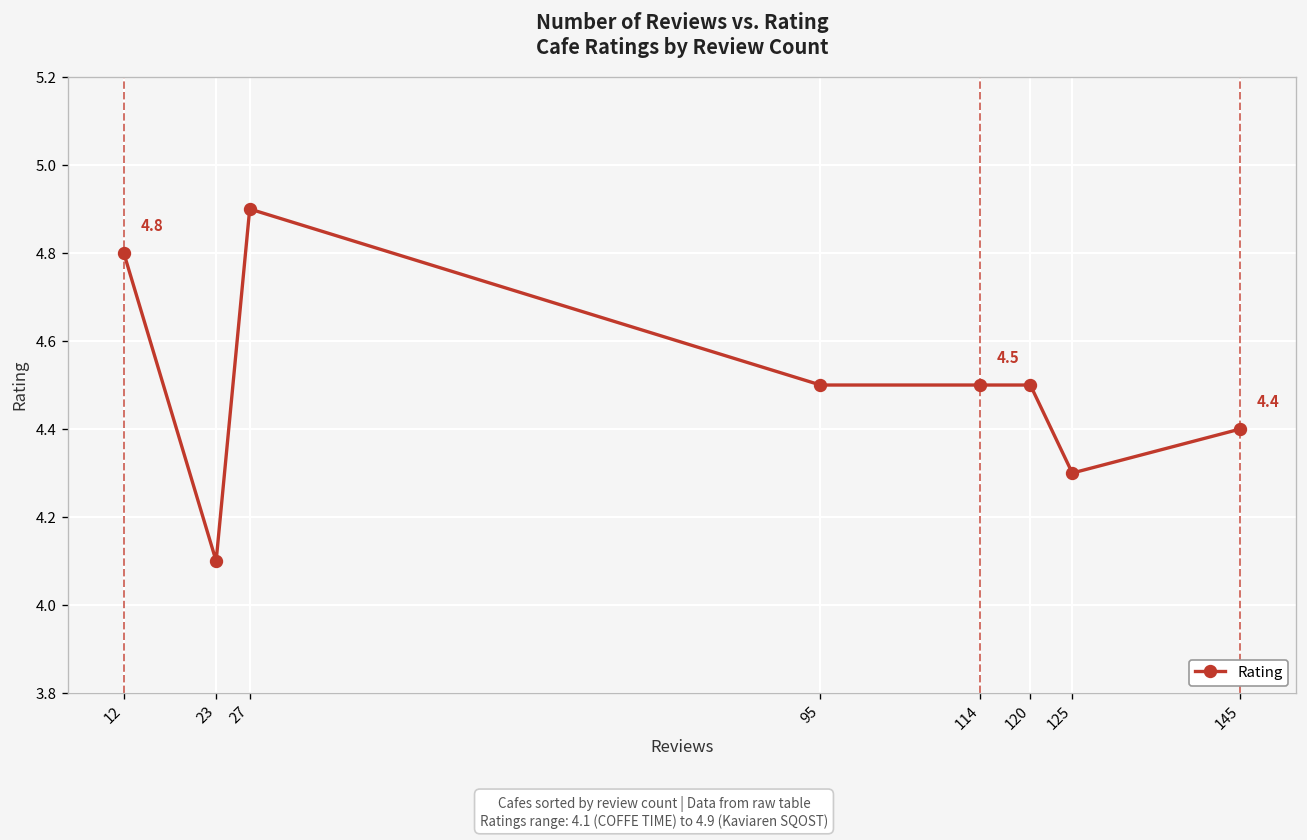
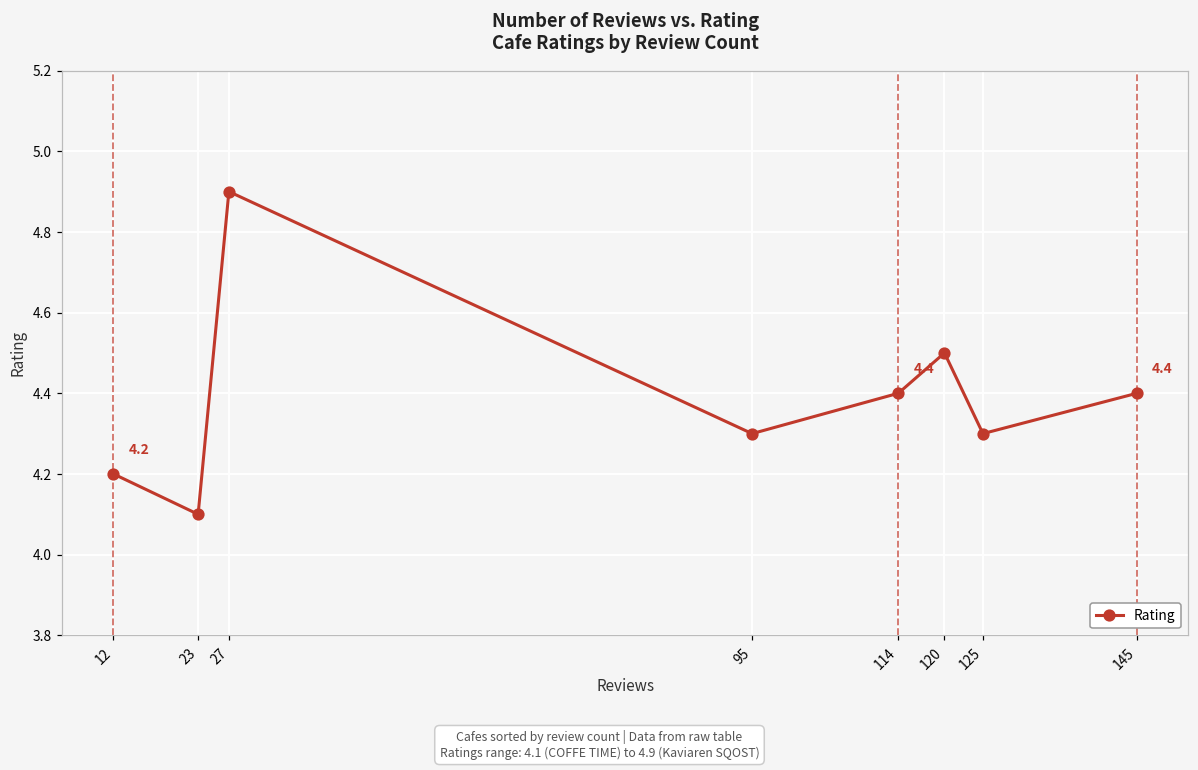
12: 4.8 -> 4.2
95: 4.5 -> 4.3
114: 4.5 -> 4.4
